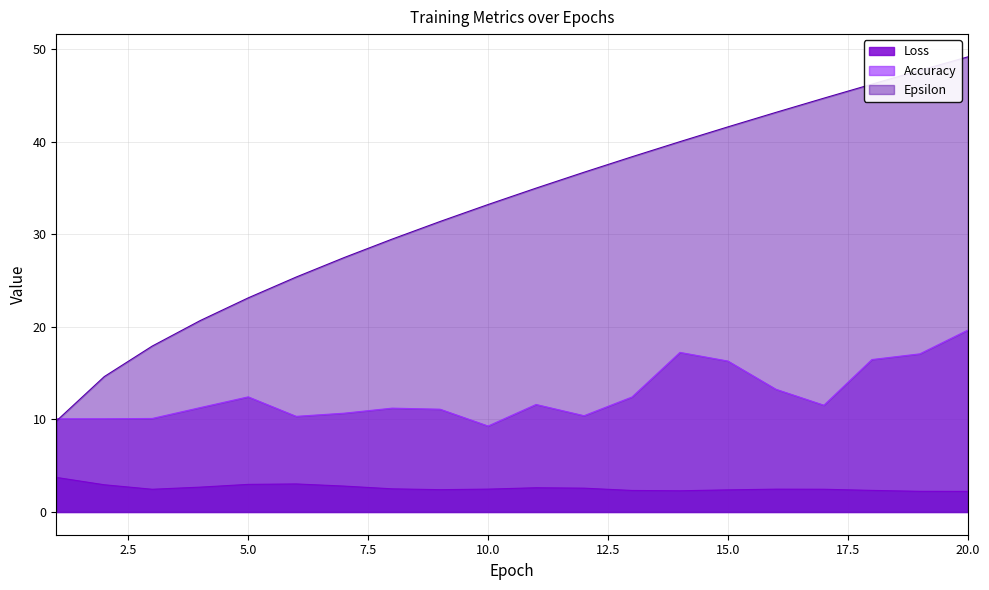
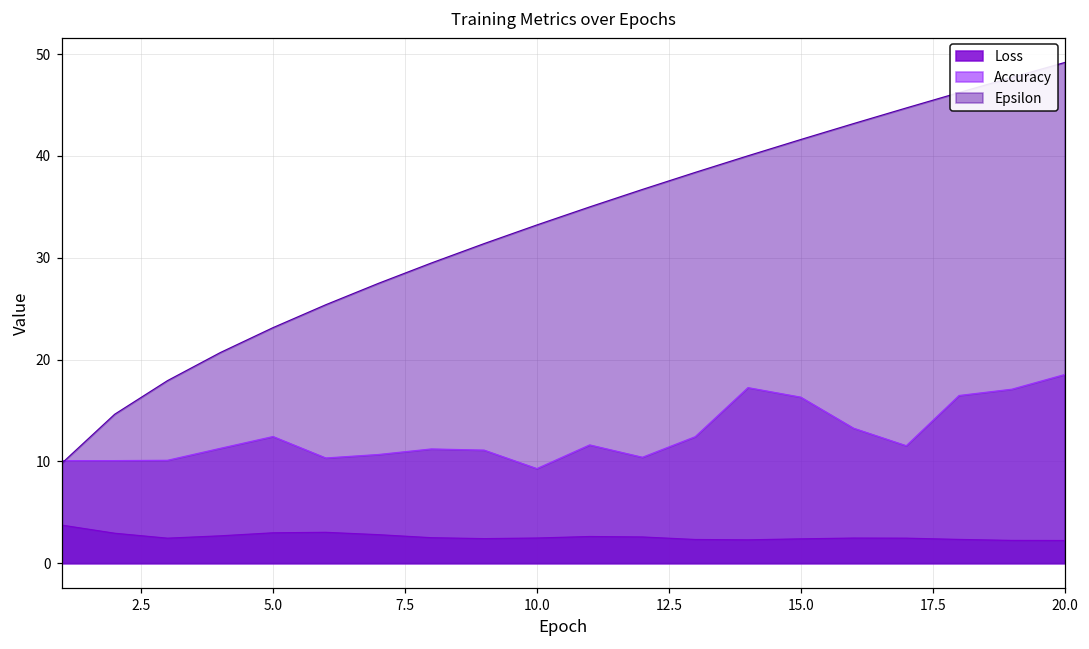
Accuracy, 20.0: 20 -> 19
